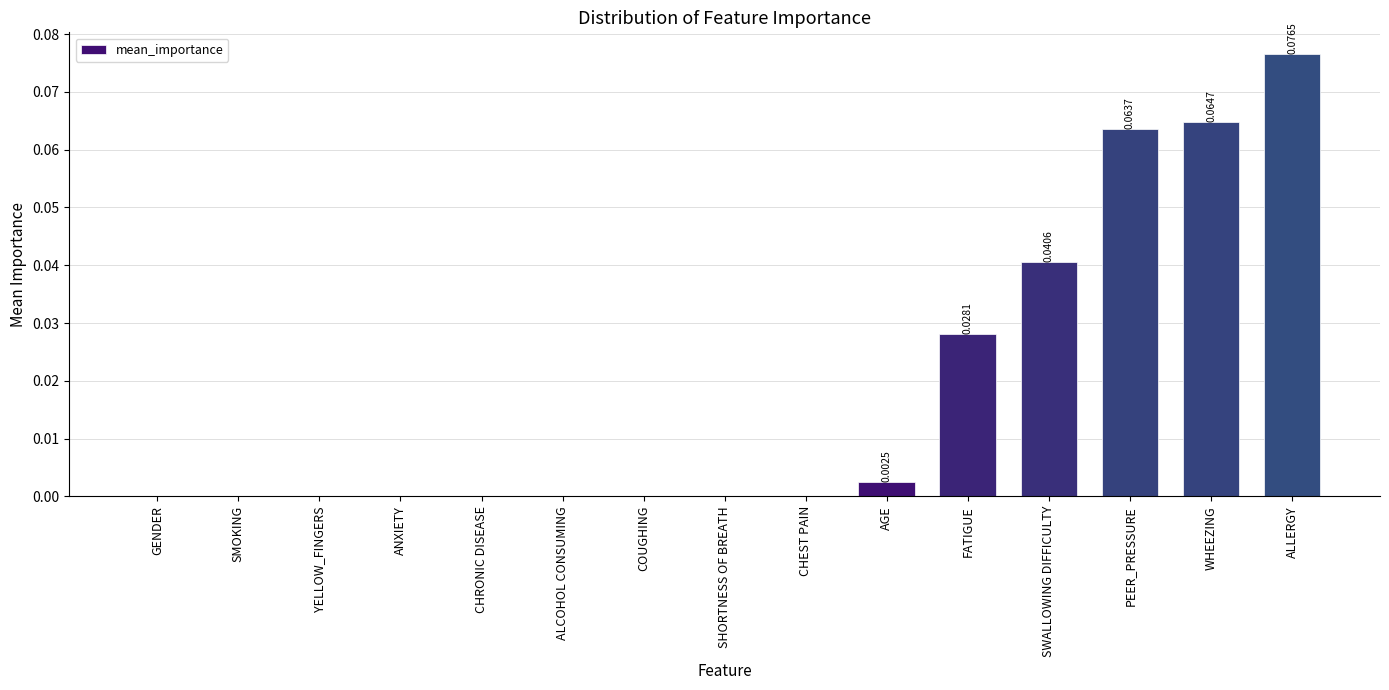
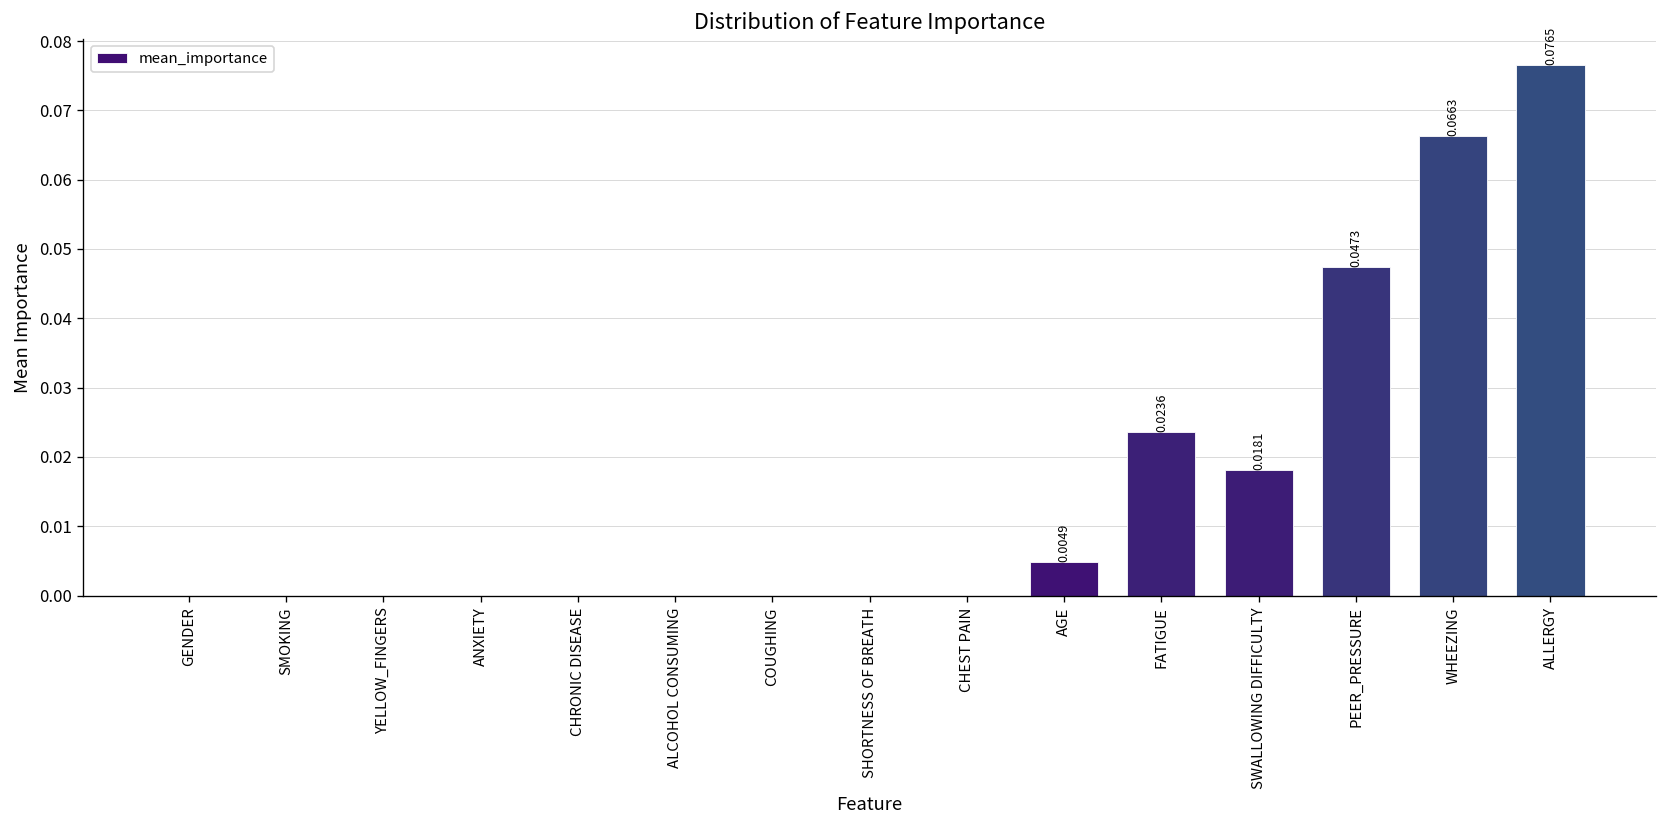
AGE: 0.0025 -> 0.0049
FATIGUE: 0.0281 -> 0.0236
SWALLOWING DIFFICULTY: 0.0406 -> 0.0181
PEER_PRESSURE: 0.0637 -> 0.0473
WHEEZING: 0.0647 -> 0.0663
